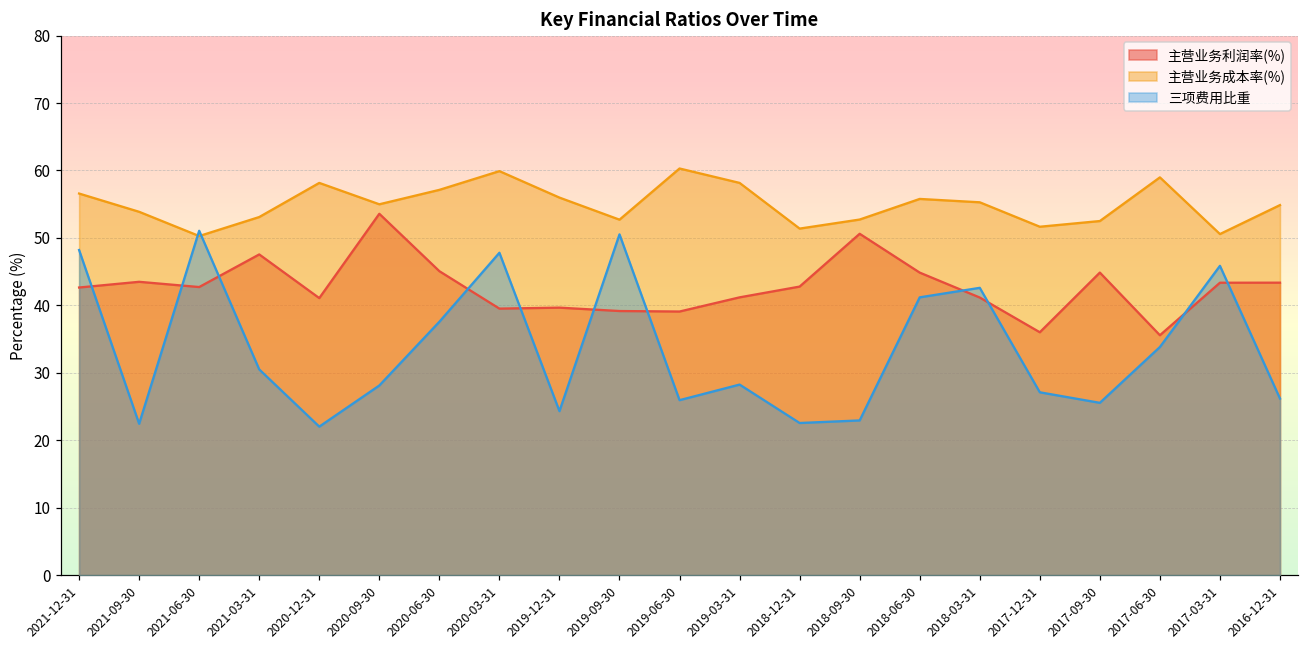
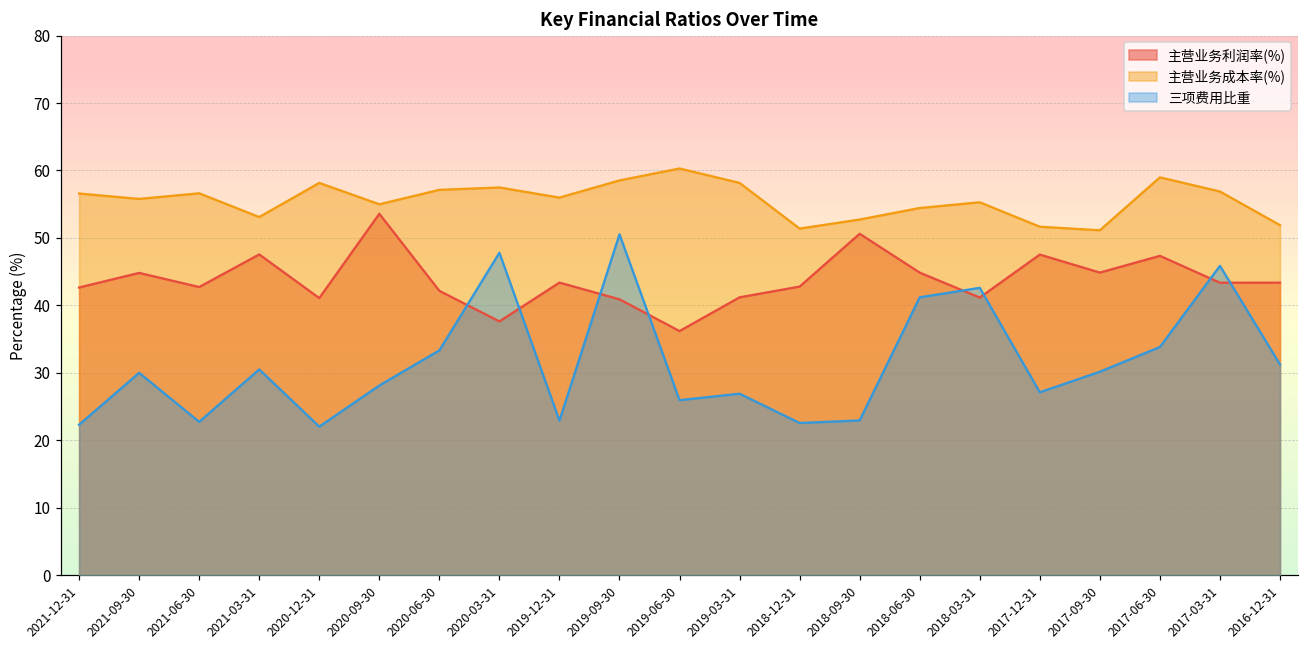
三项费用比重, 2021-12-31: 48 -> 22
主营业务利润率(%), 2021-09-30: 43 -> 45
主营业务成本率(%), 2021-09-30: 54 -> 56
三项费用比重, 2021-09-30: 22 -> 30
主营业务成本率(%), 2021-06-30: 50 -> 57
三项费用比重, 2021-06-30: 51 -> 23
主营业务利润率(%), 2020-06-30: 45 -> 42
三项费用比重, 2020-06-30: 38 -> 33
主营业务利润率(%), 2020-03-31: 40 -> 38
主营业务成本率(%), 2020-03-31: 60 -> 57
主营业务利润率(%), 2019-12-31: 40 -> 43
三项费用比重, 2019-12-31: 24 -> 23
主营业务利润率(%), 2019-09-30: 39 -> 41
主营业务成本率(%), 2019-09-30: 53 -> 59
主营业务利润率(%), 2019-06-30: 39 -> 36
三项费用比重, 2019-03-31: 28 -> 27
主营业务成本率(%), 2018-06-30: 56 -> 54
主营业务利润率(%), 2017-12-31: 36 -> 48
主营业务成本率(%), 2017-09-30: 52 -> 51
三项费用比重, 2017-09-30: 26 -> 30
主营业务利润率(%), 2017-06-30: 36 -> 47
主营业务成本率(%), 2017-03-31: 51 -> 57
主营业务成本率(%), 2016-12-31: 55 -> 52
三项费用比重, 2016-12-31: 26 -> 31
